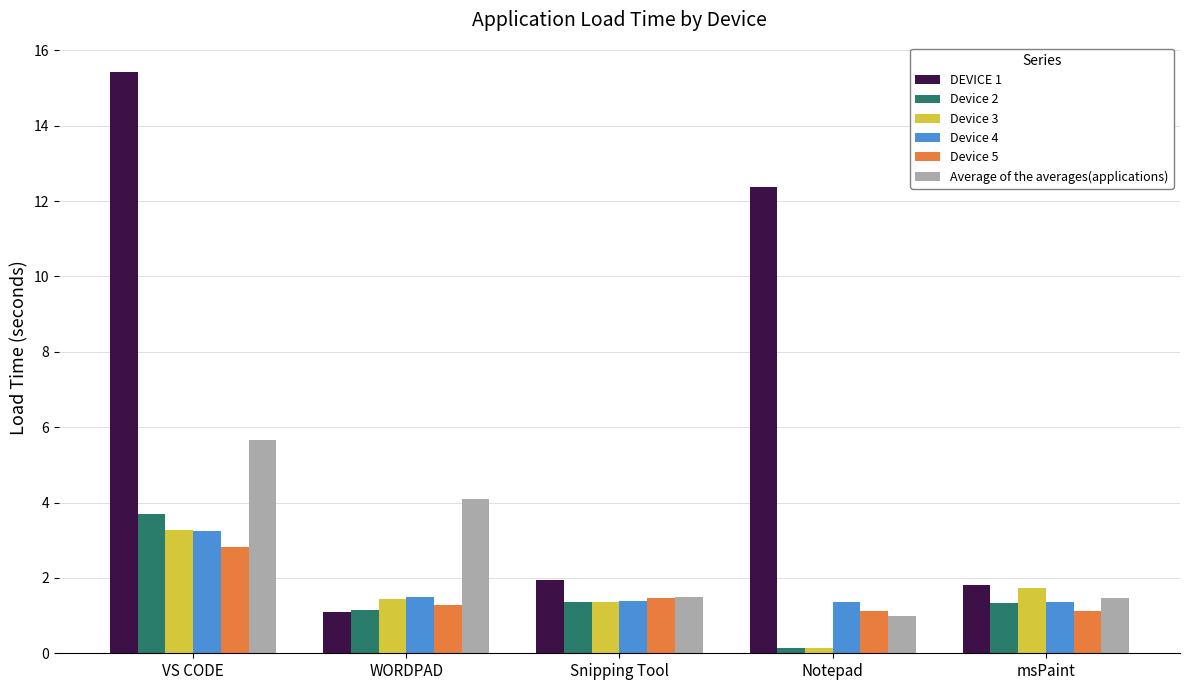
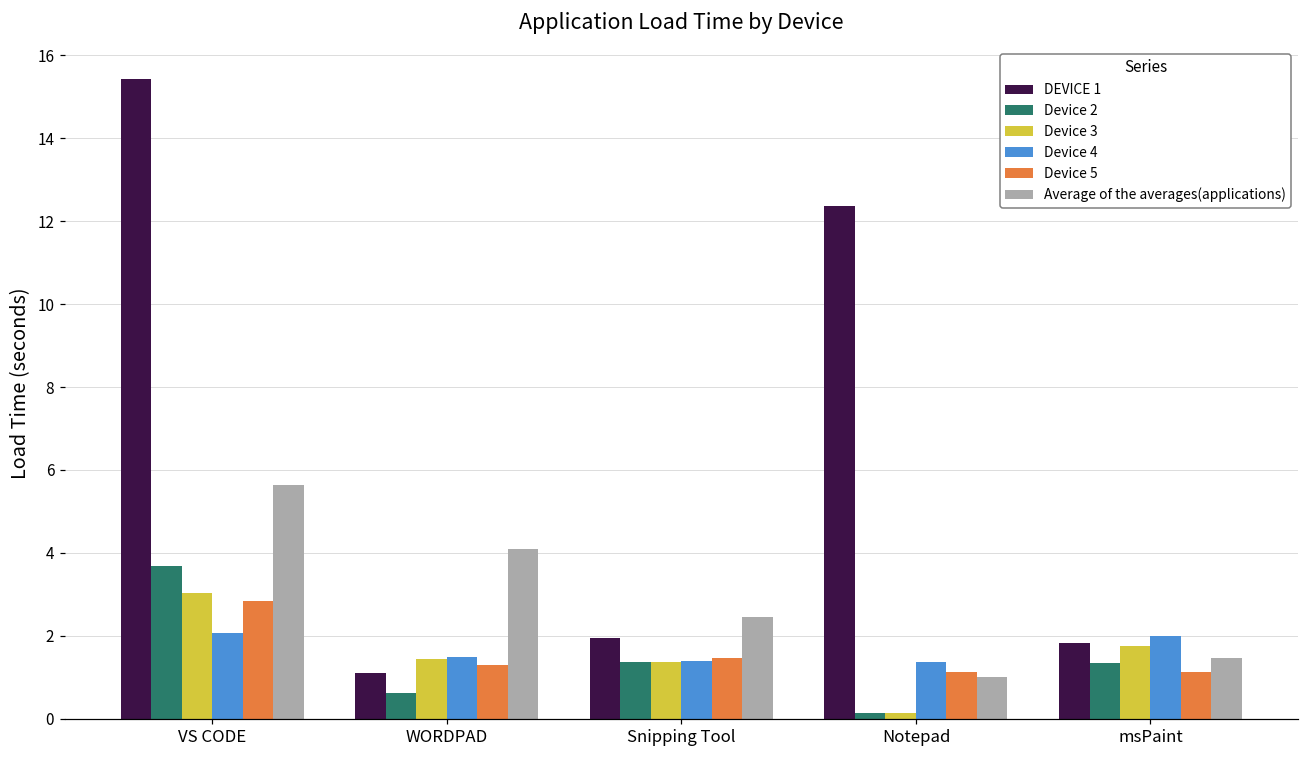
Device 3, VS CODE: 3.3 -> 3.0
Device 4, VS CODE: 3.3 -> 2.1
Device 2, WORDPAD: 1.1 -> 0.6
Average of the averages(applications), Snipping Tool: 1.5 -> 2.4
Device 4, msPaint: 1.4 -> 2.0
